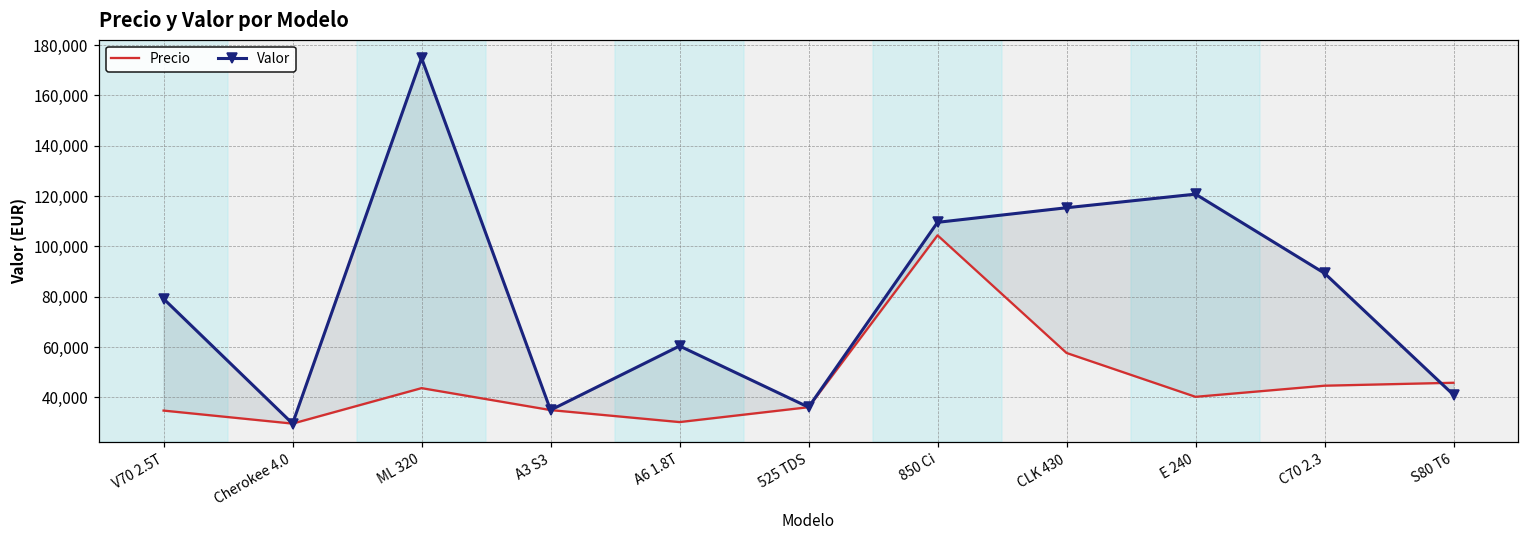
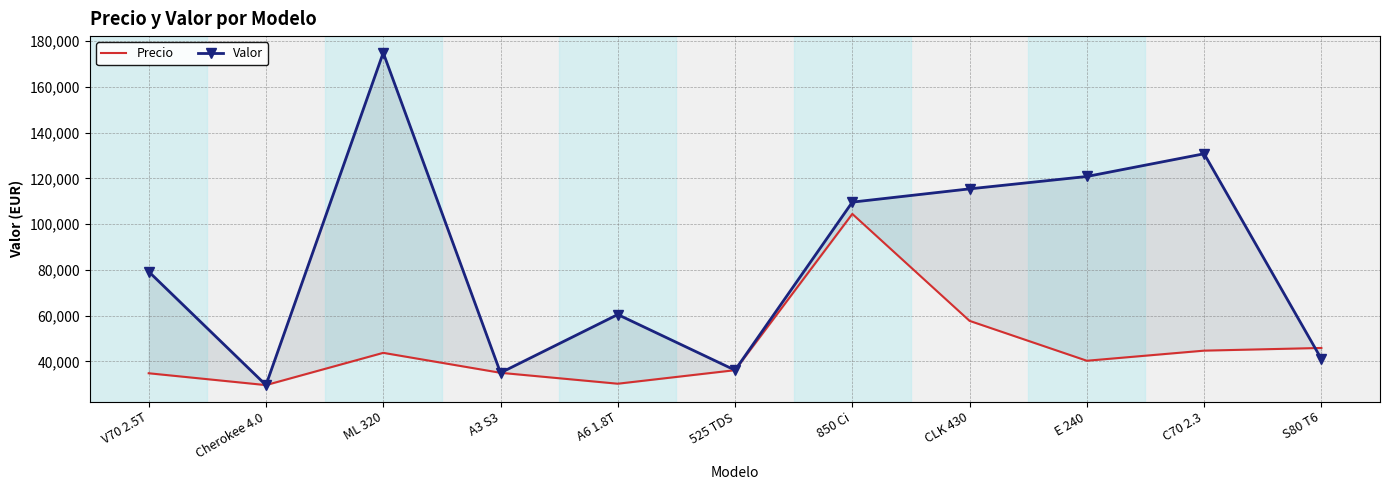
Valor, C70 2.3: 89,000 -> 131,000
